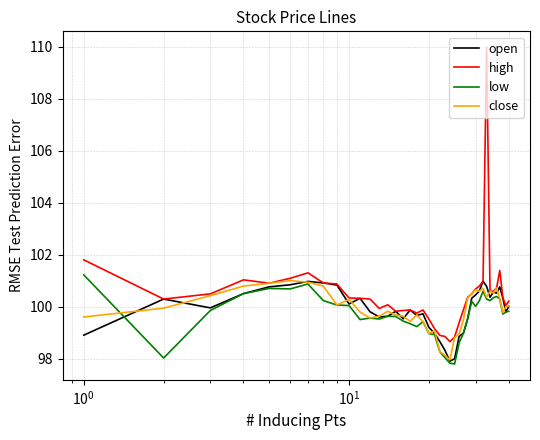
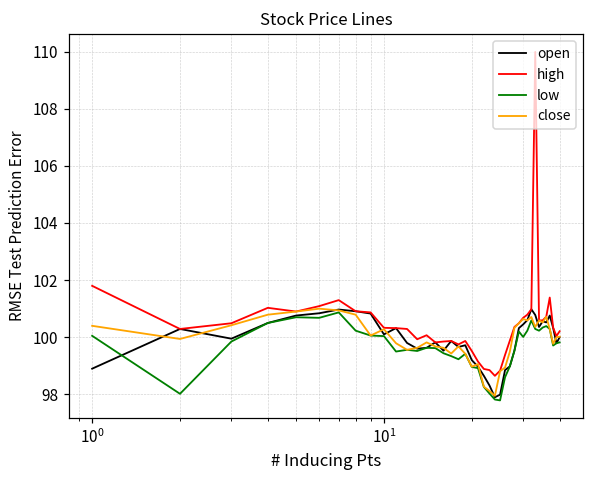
low, 10^0: 101.2 -> 100.1
close, 10^0: 99.6 -> 100.4
